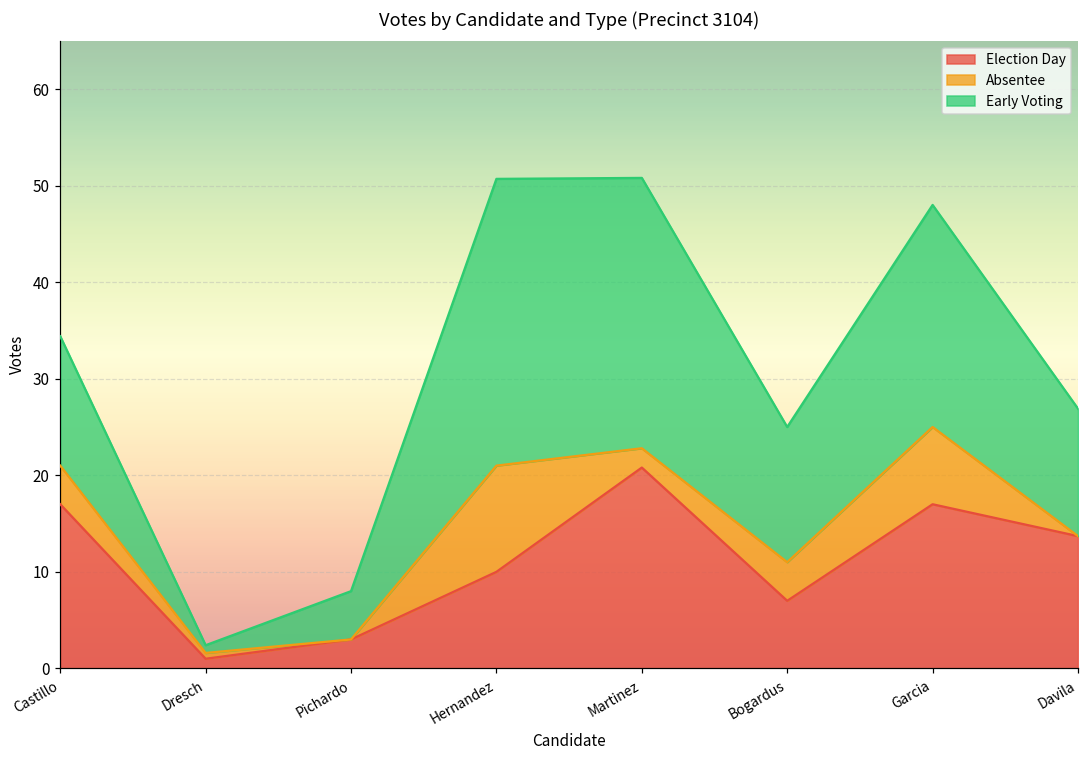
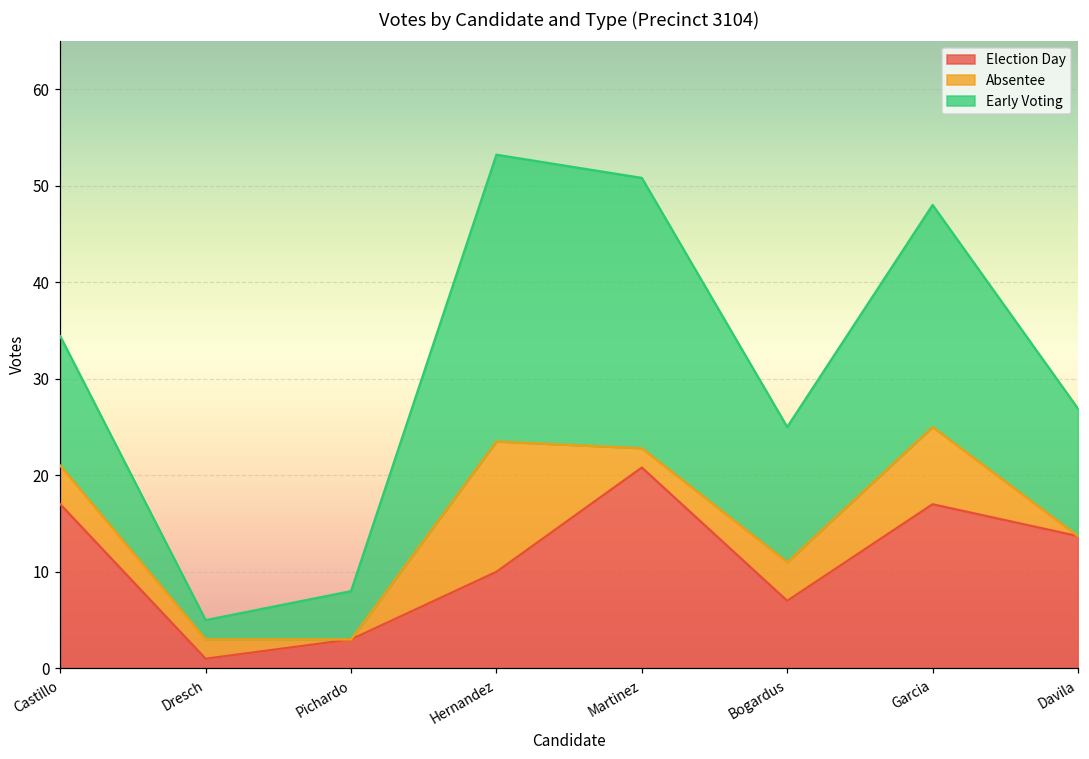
Absentee, Dresch: 1 -> 2
Early Voting, Dresch: 1 -> 2
Absentee, Hernandez: 11 -> 14
